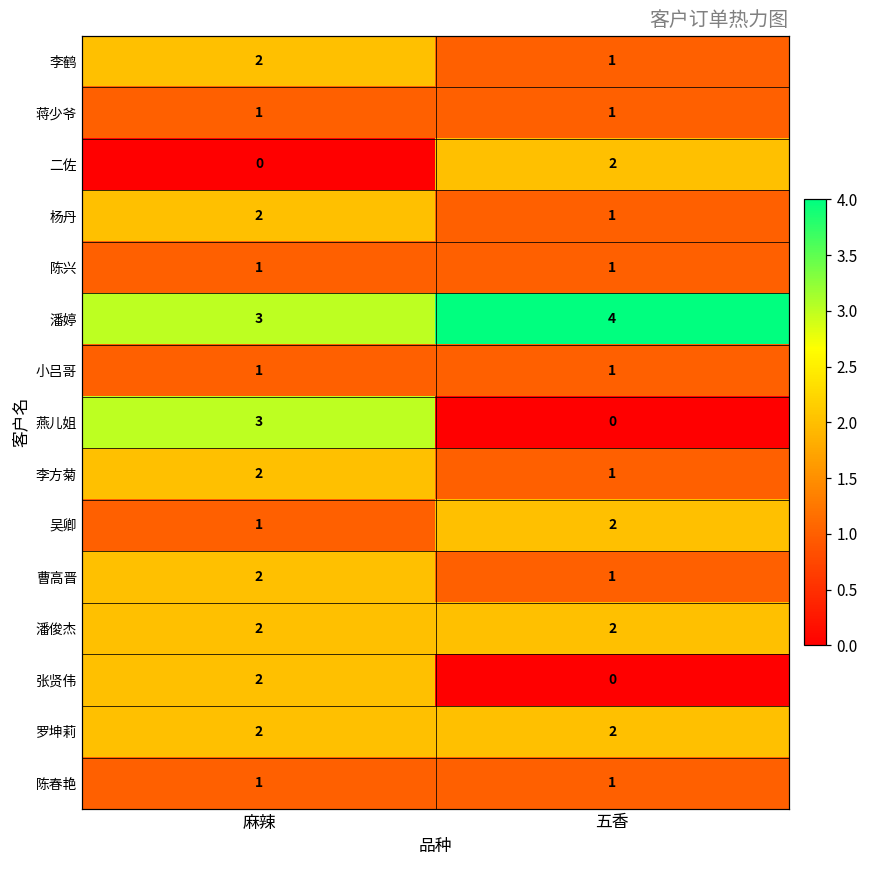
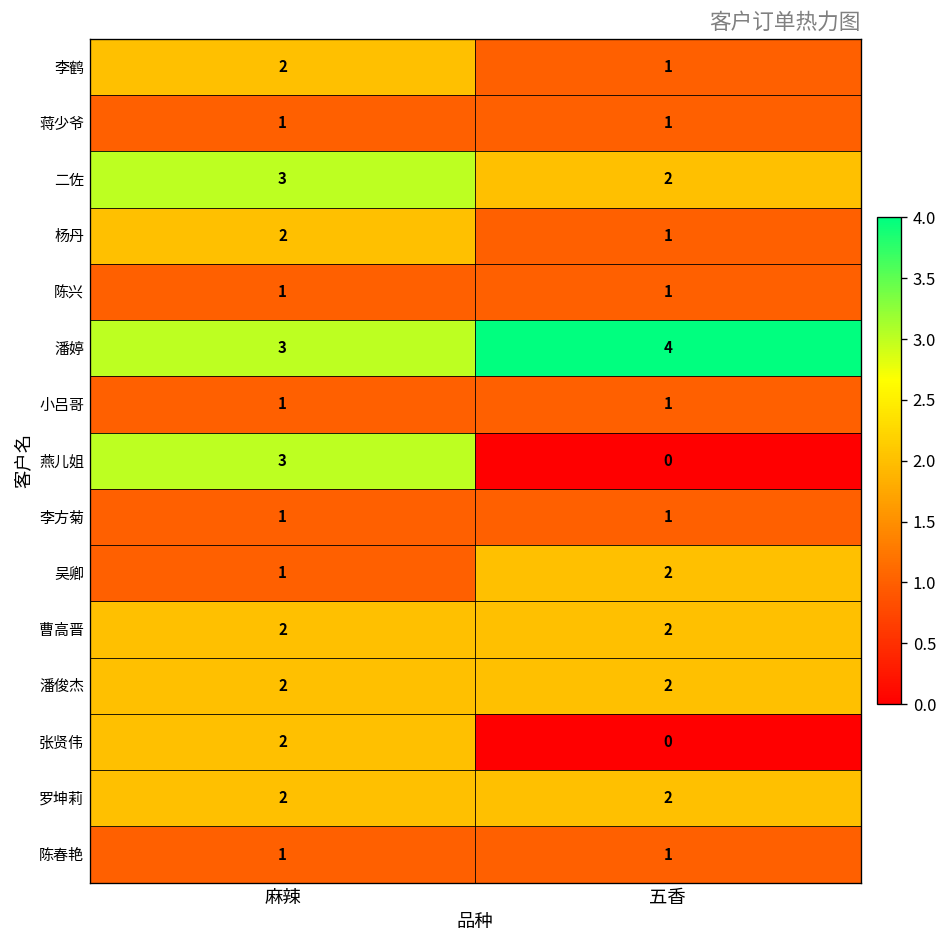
二佐, 麻辣: 0 -> 3
李方菊, 麻辣: 2 -> 1
曹高晋, 五香: 1 -> 2
